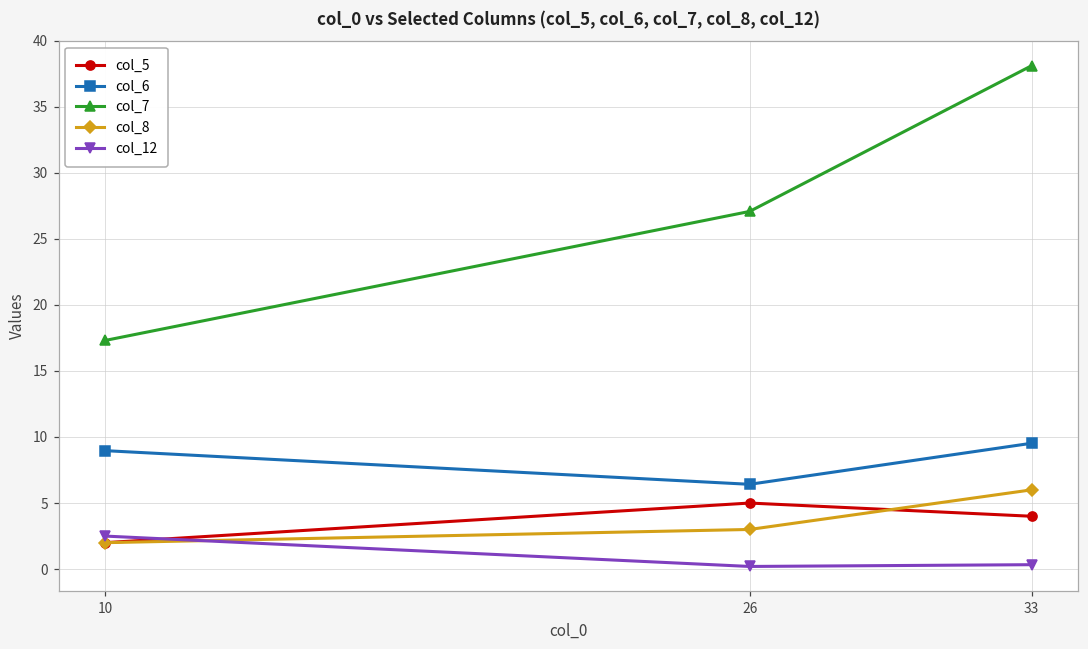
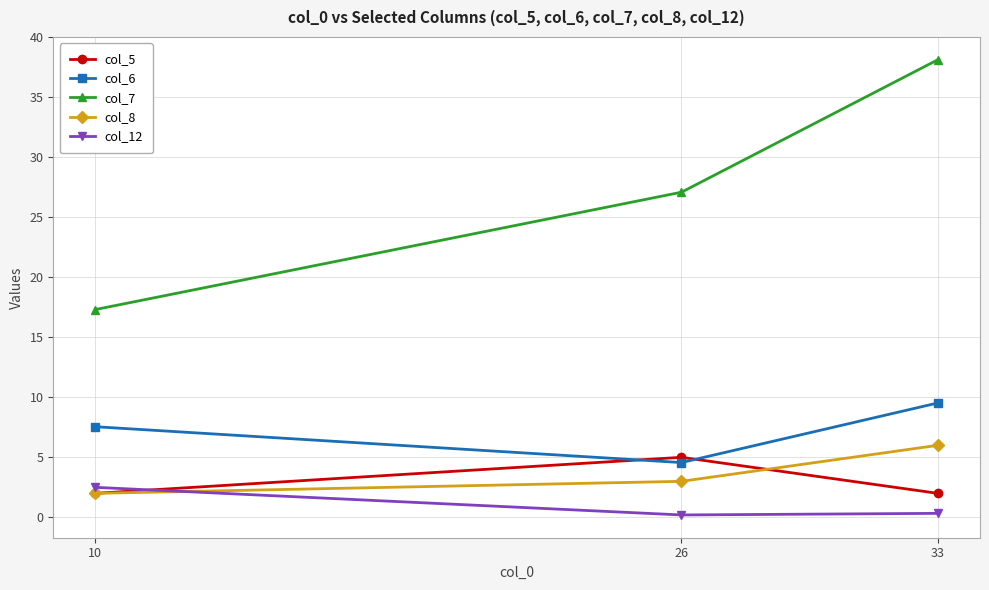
col_6, 10: 9.0 -> 7.5
col_6, 26: 6.4 -> 4.6
col_5, 33: 4 -> 2
